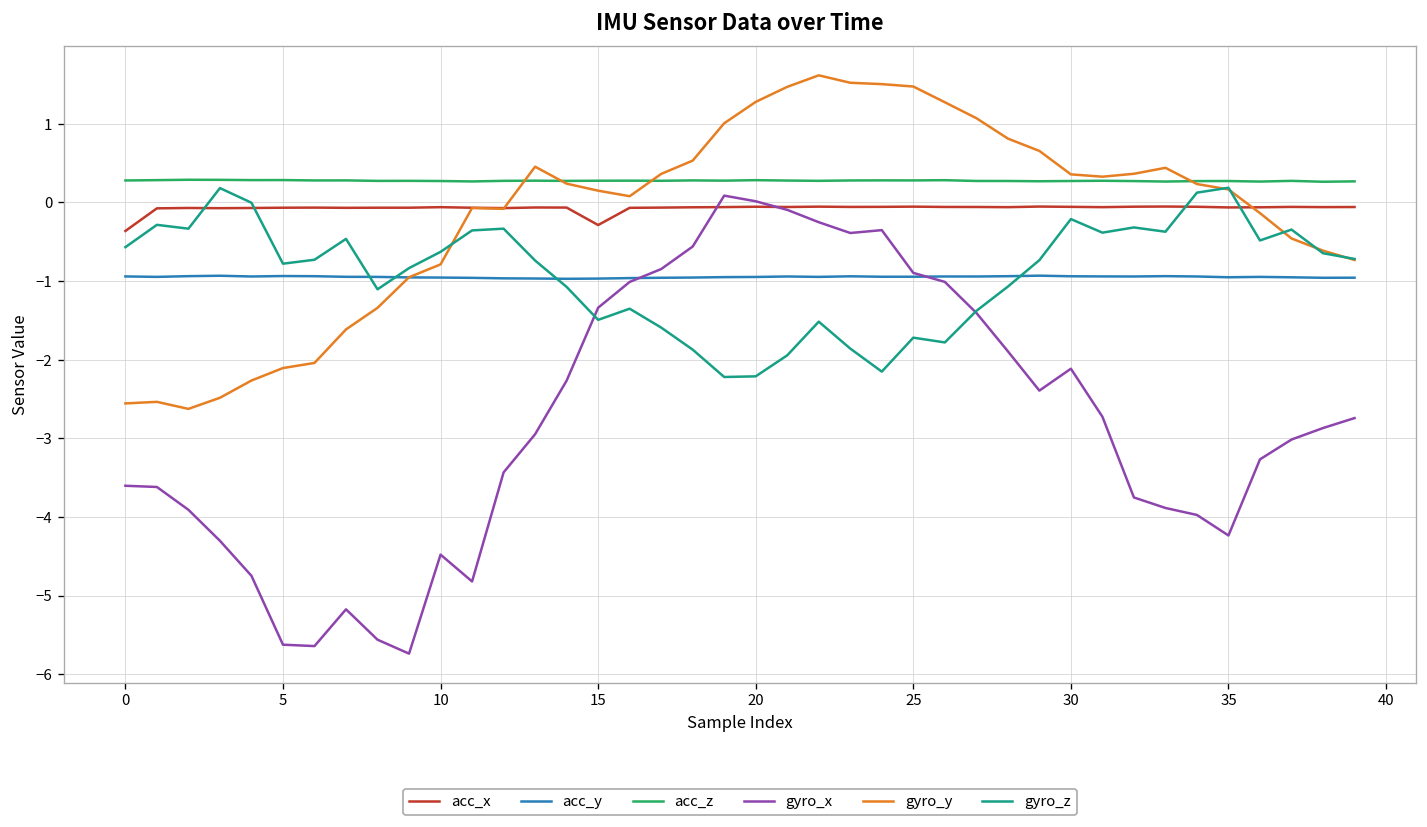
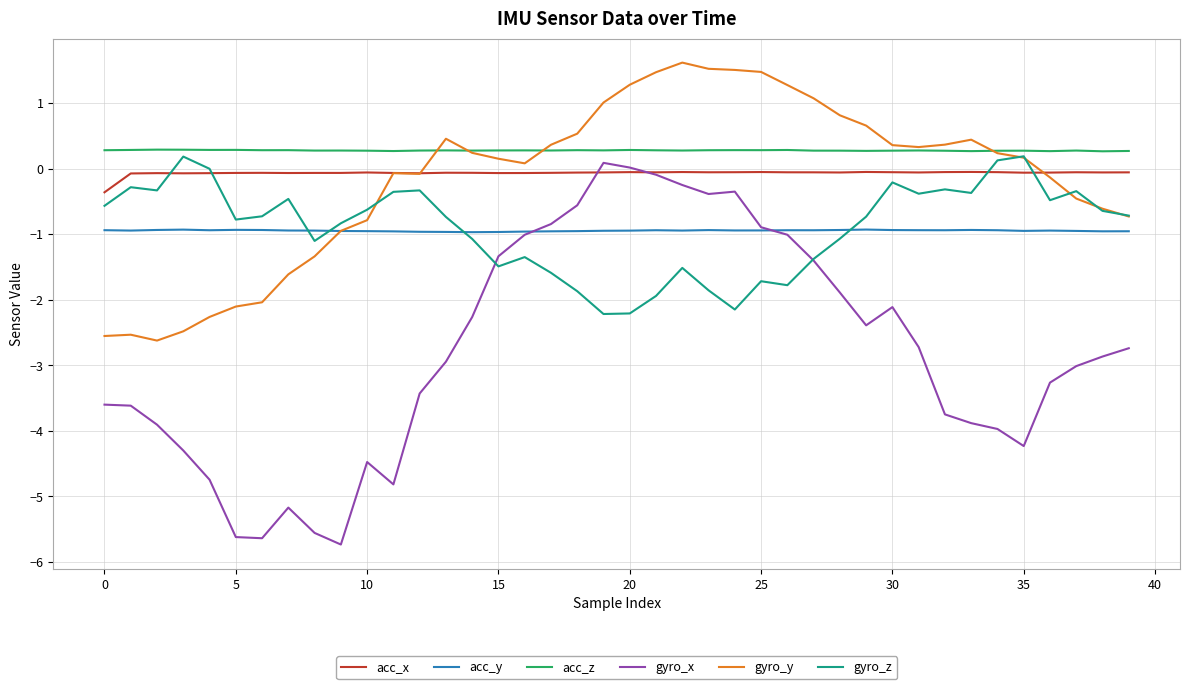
acc_x, 15: -0.3 -> -0.1
